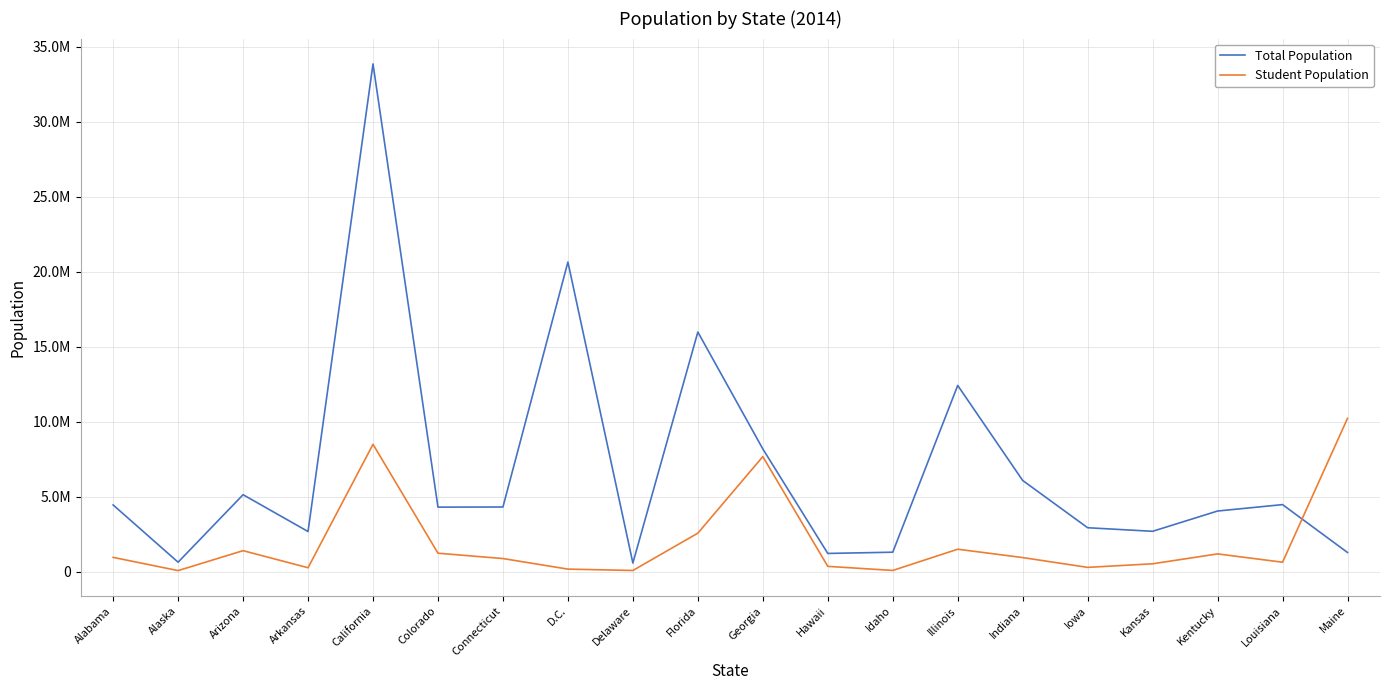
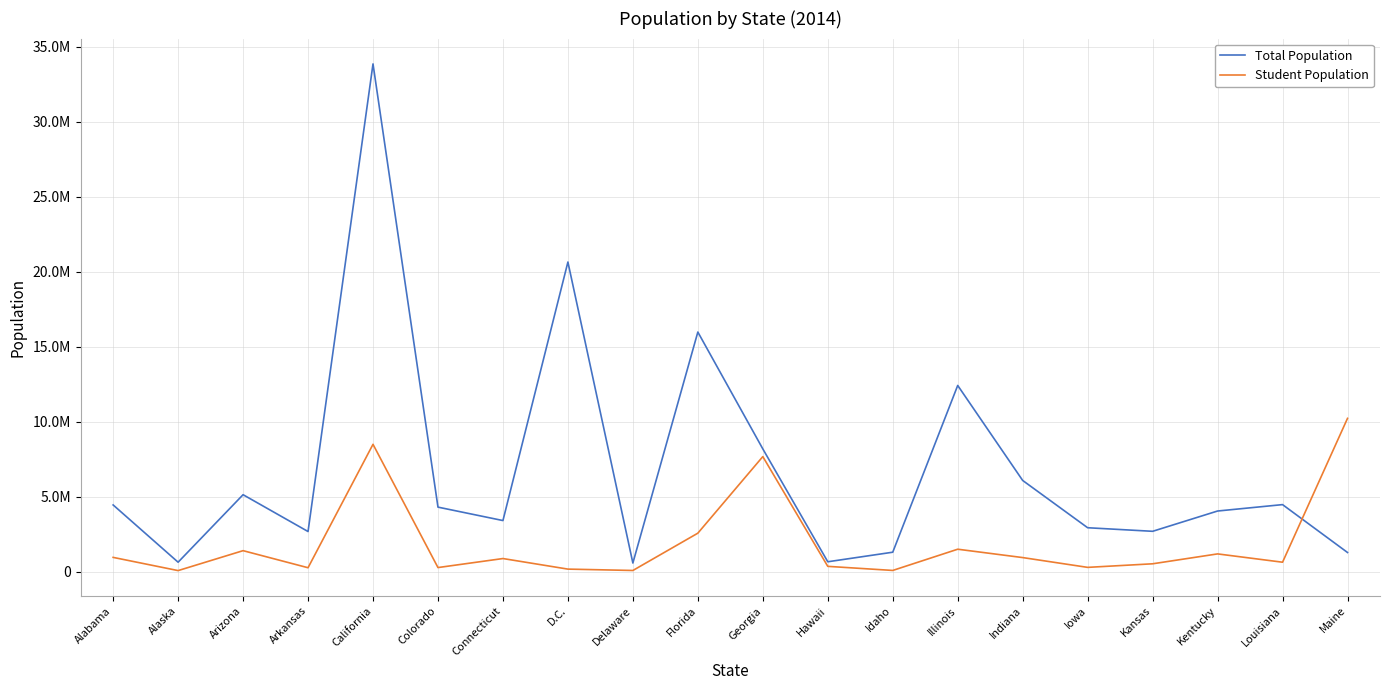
Student Population, Colorado: 1200000 -> 300000
Total Population, Connecticut: 4300000 -> 3400000
Total Population, Hawaii: 1200000 -> 700000
